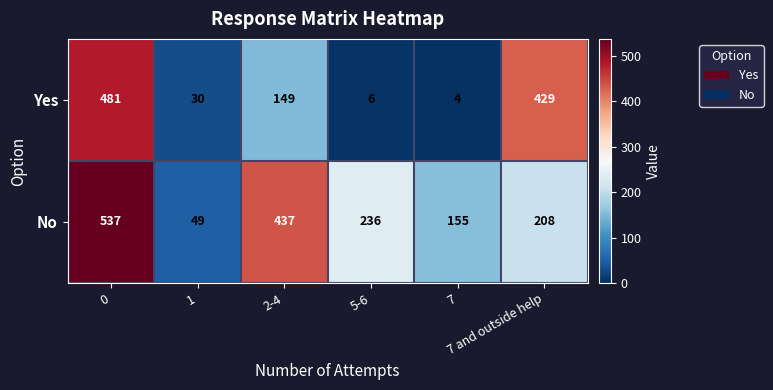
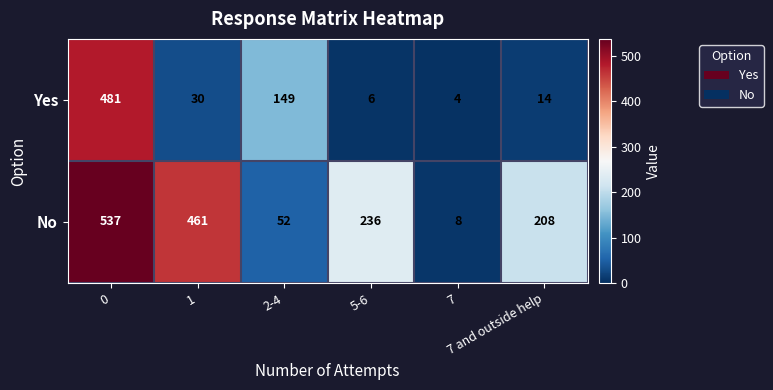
Yes, 7 and outside help: 429 -> 14
No, 1: 49 -> 461
No, 2-4: 437 -> 52
No, 7: 155 -> 8
